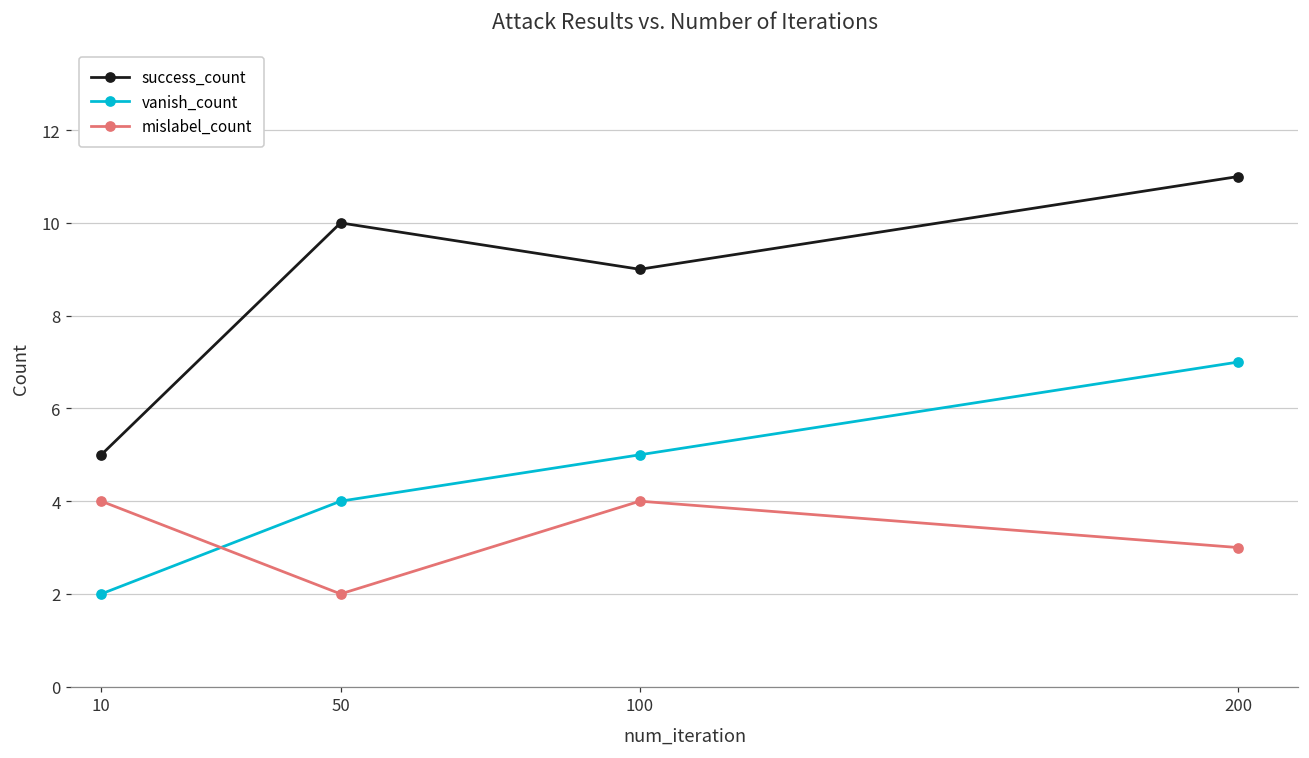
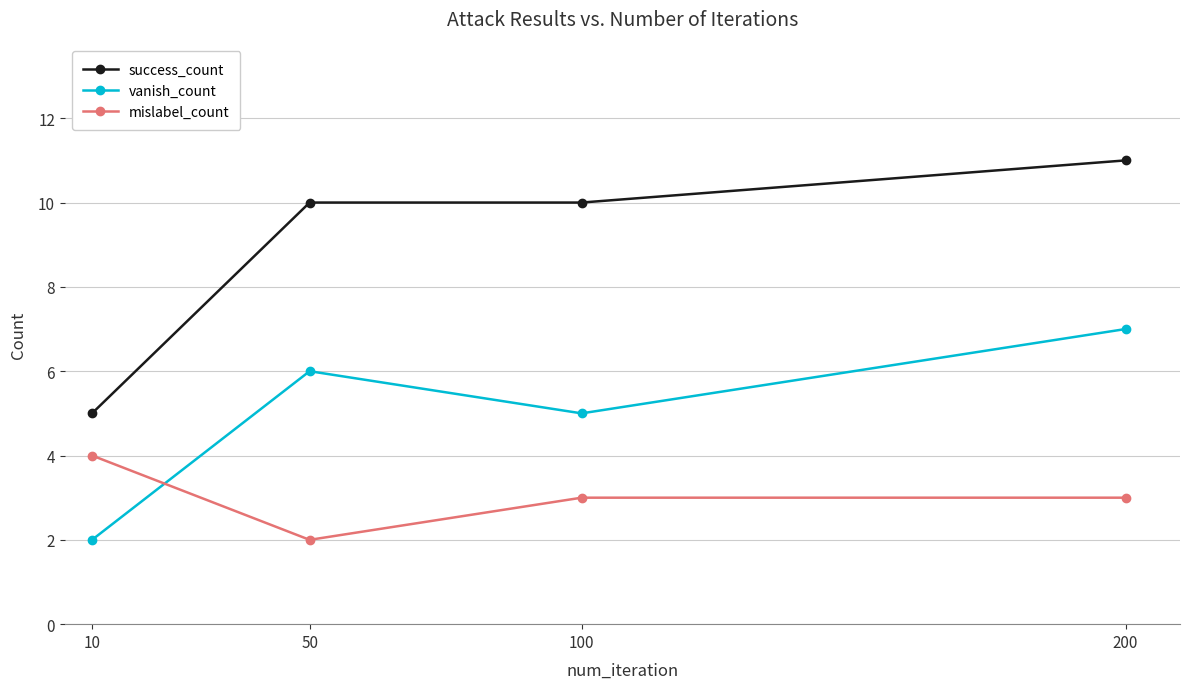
vanish_count, 50: 4 -> 6
success_count, 100: 9 -> 10
mislabel_count, 100: 4 -> 3
